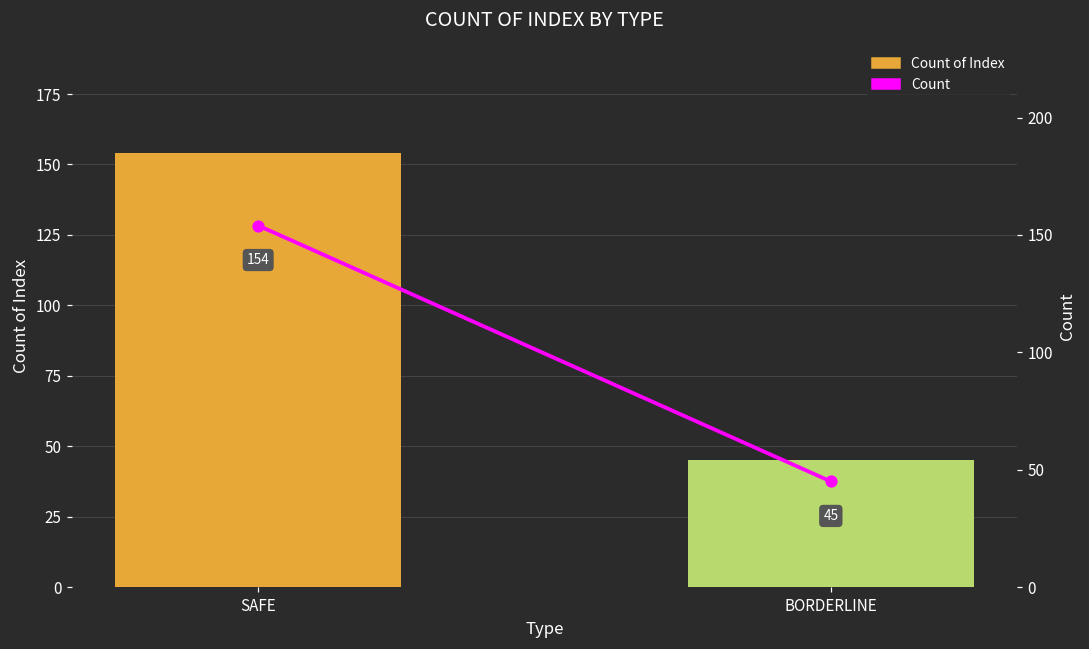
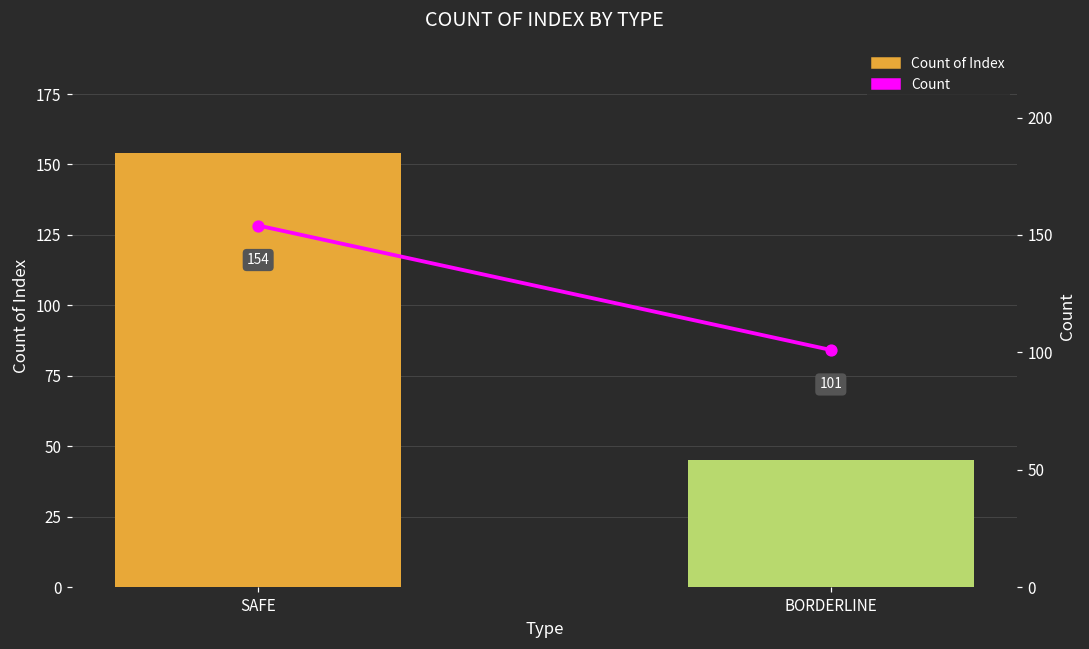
Count, BORDERLINE: 45 -> 101
